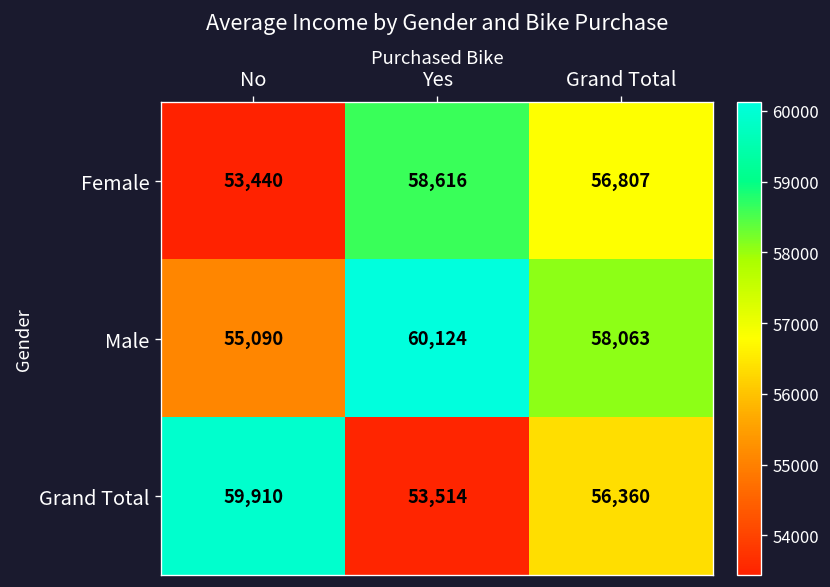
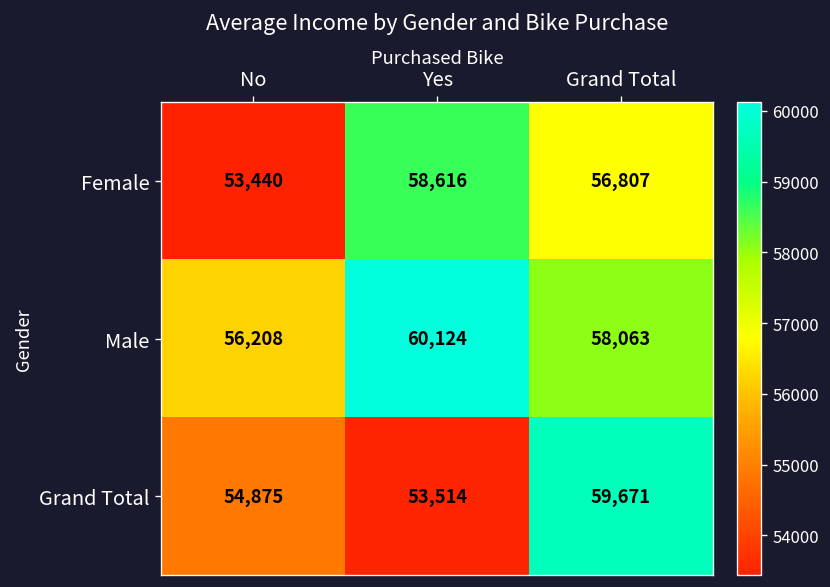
Male, No: 55,090 -> 56,208
Grand Total, No: 59,910 -> 54,875
Grand Total, Grand Total: 56,360 -> 59,671
